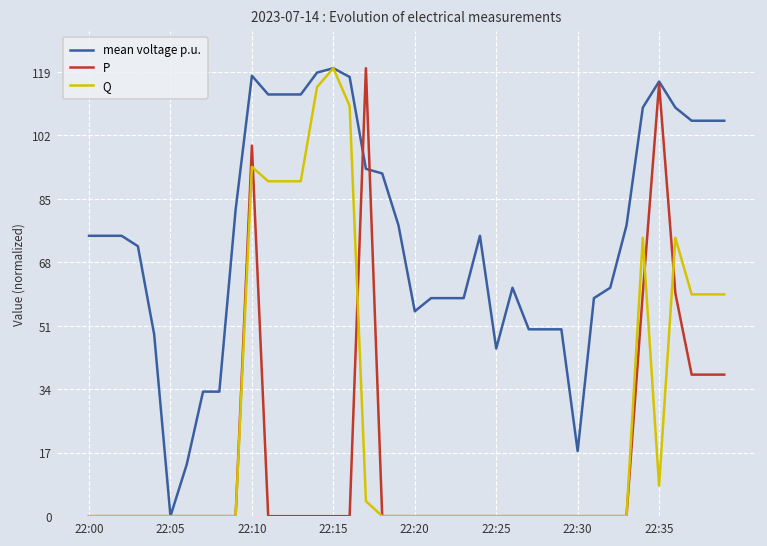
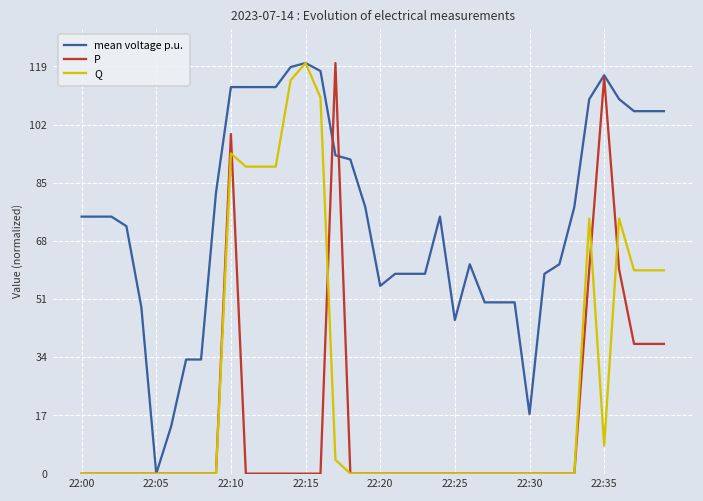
mean voltage p.u., 22:10: 118 -> 113
